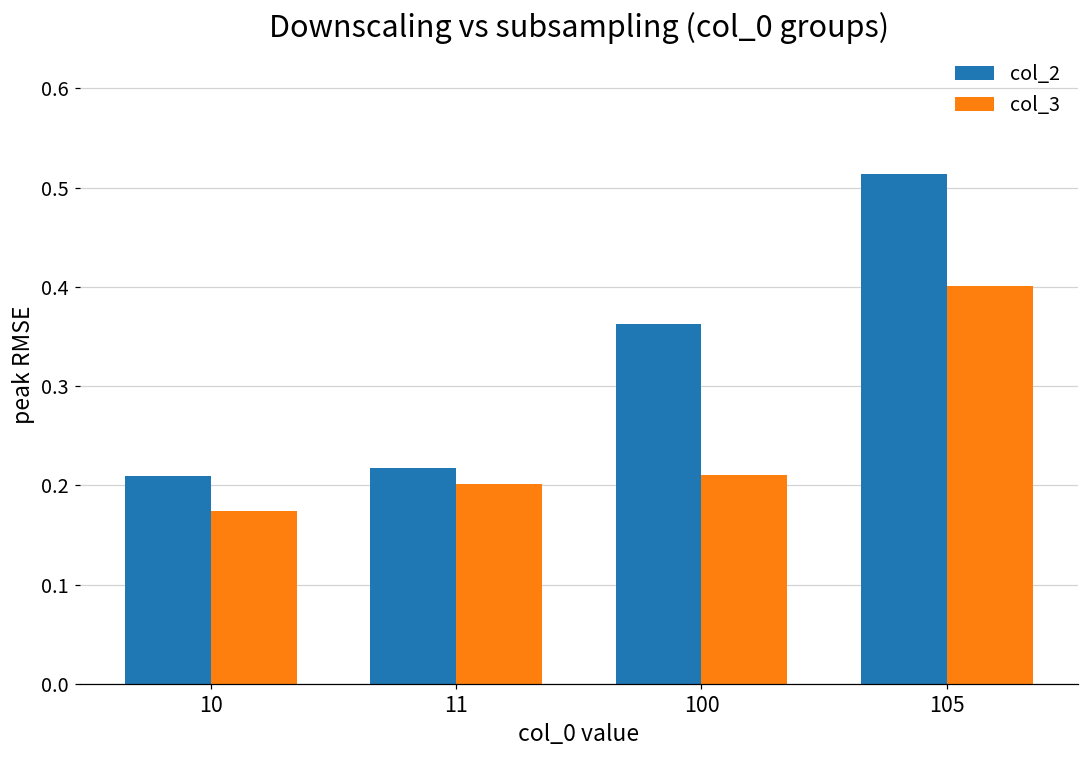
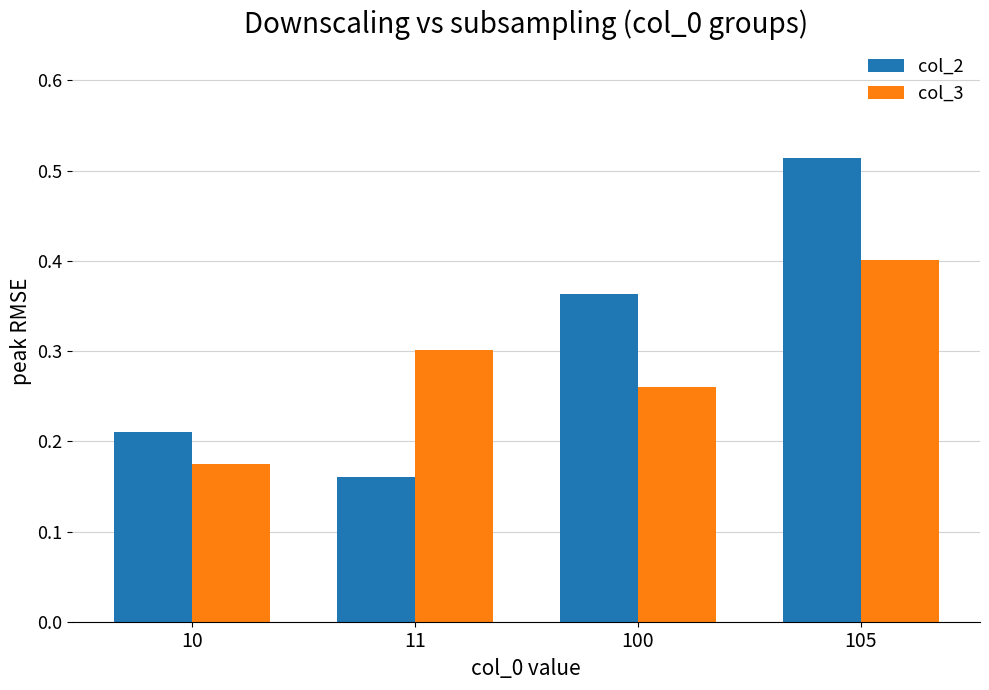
col_2, 11: 0.22 -> 0.16
col_3, 11: 0.20 -> 0.30
col_3, 100: 0.21 -> 0.26
